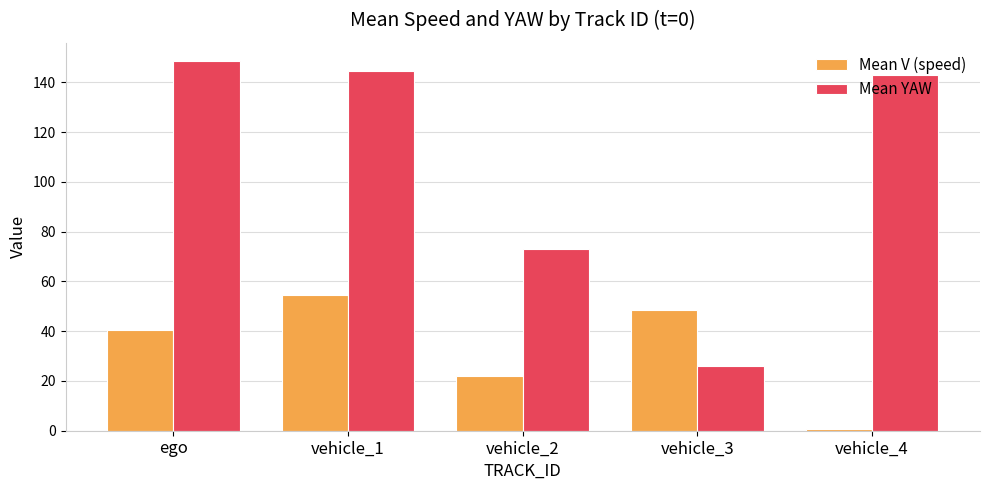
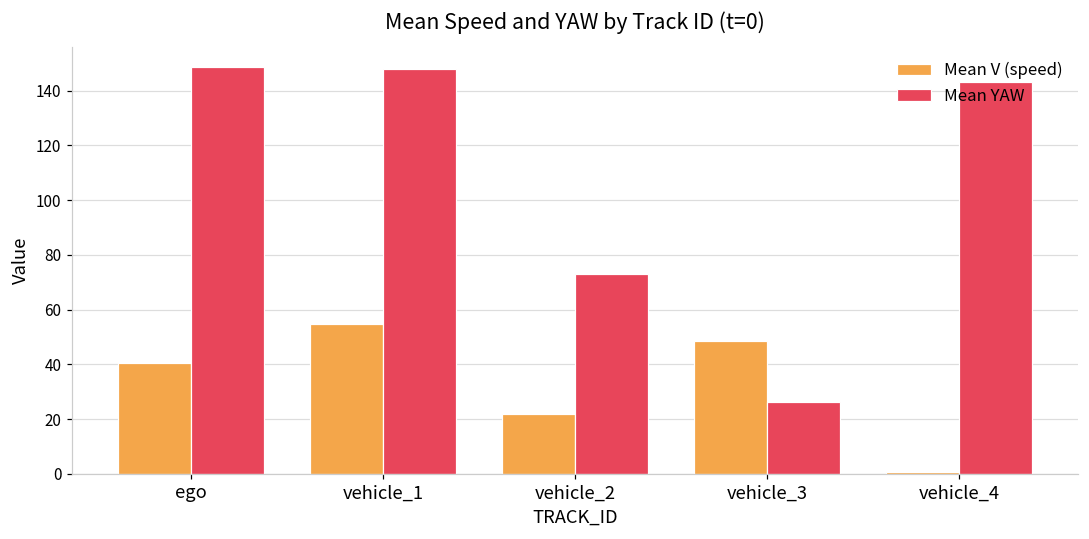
Mean YAW, vehicle_1: 144 -> 148
